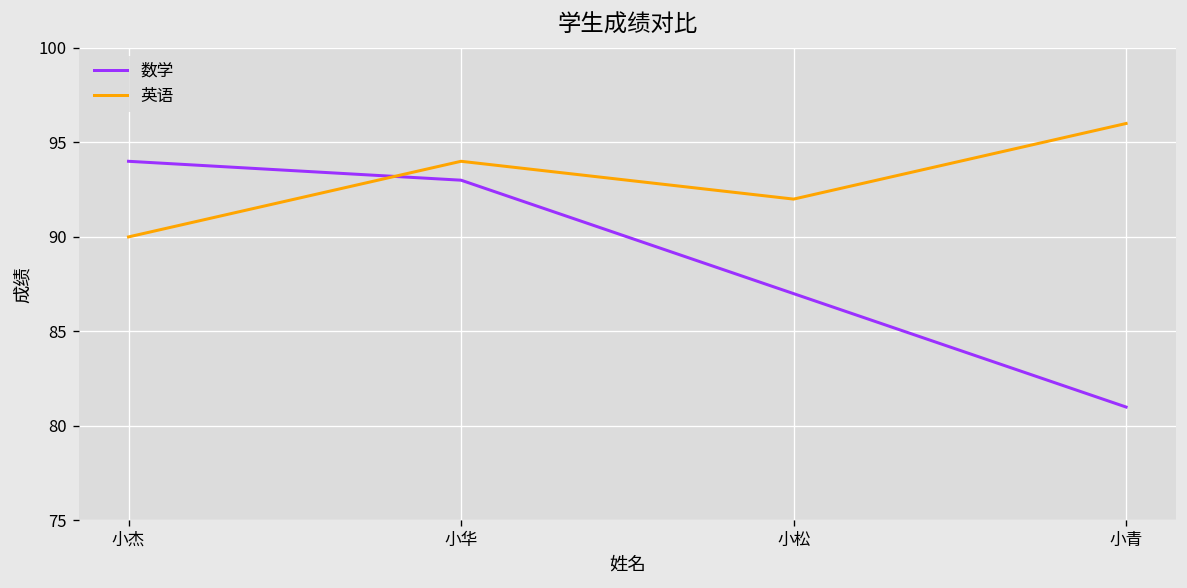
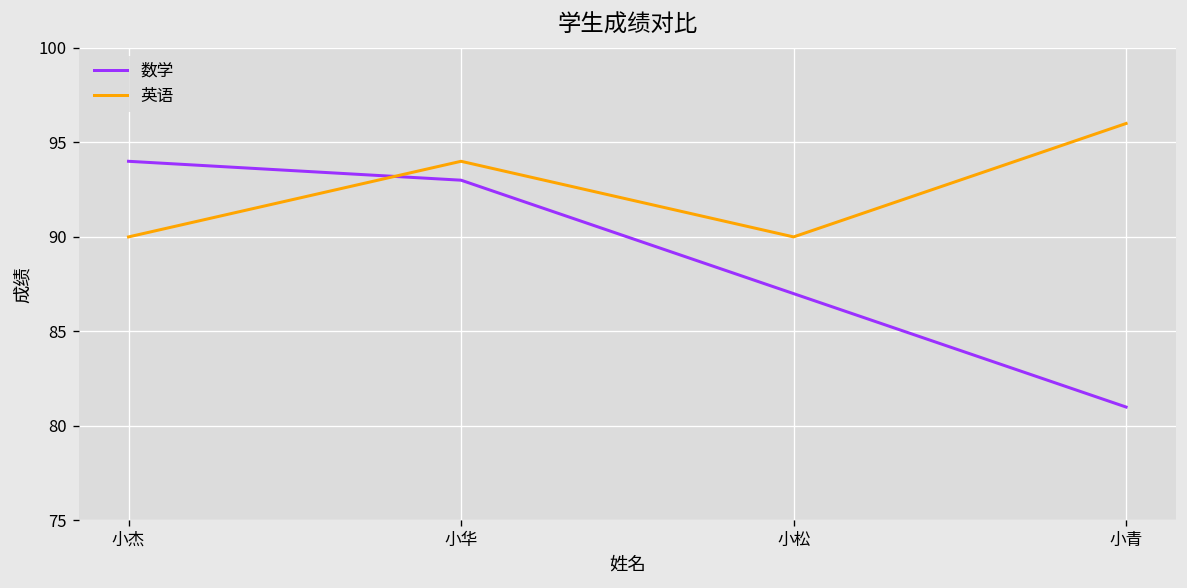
英语, 小松: 92 -> 90
